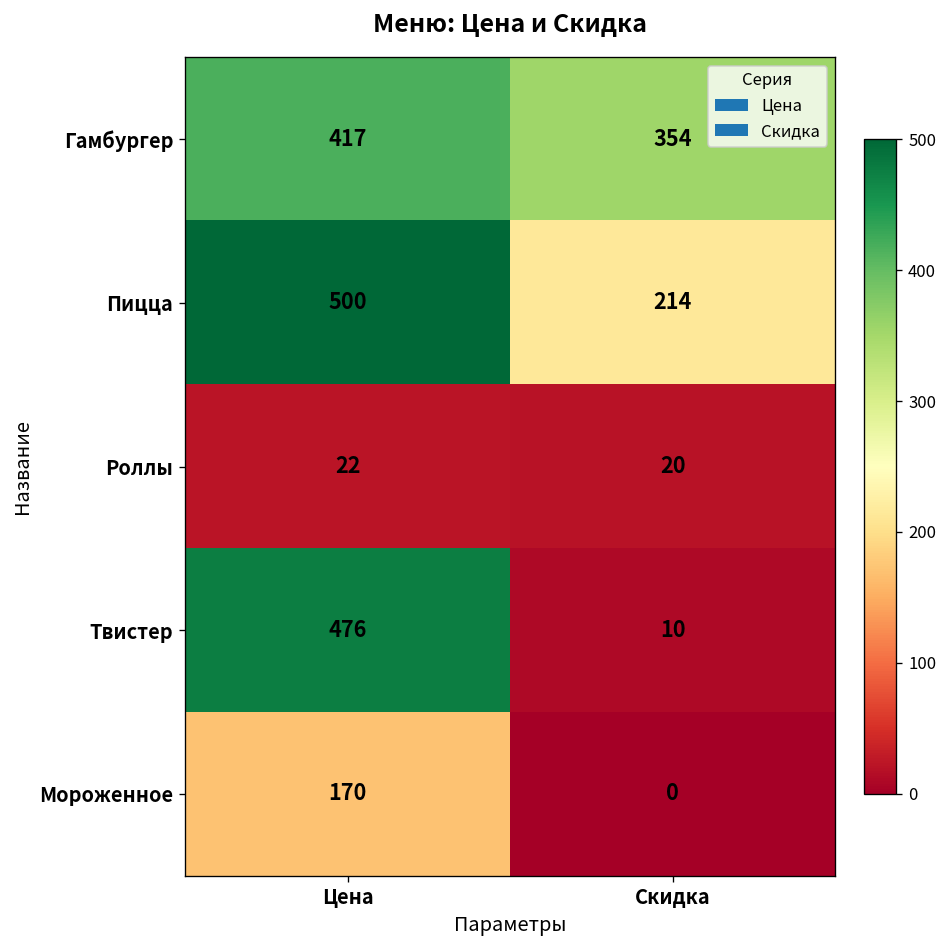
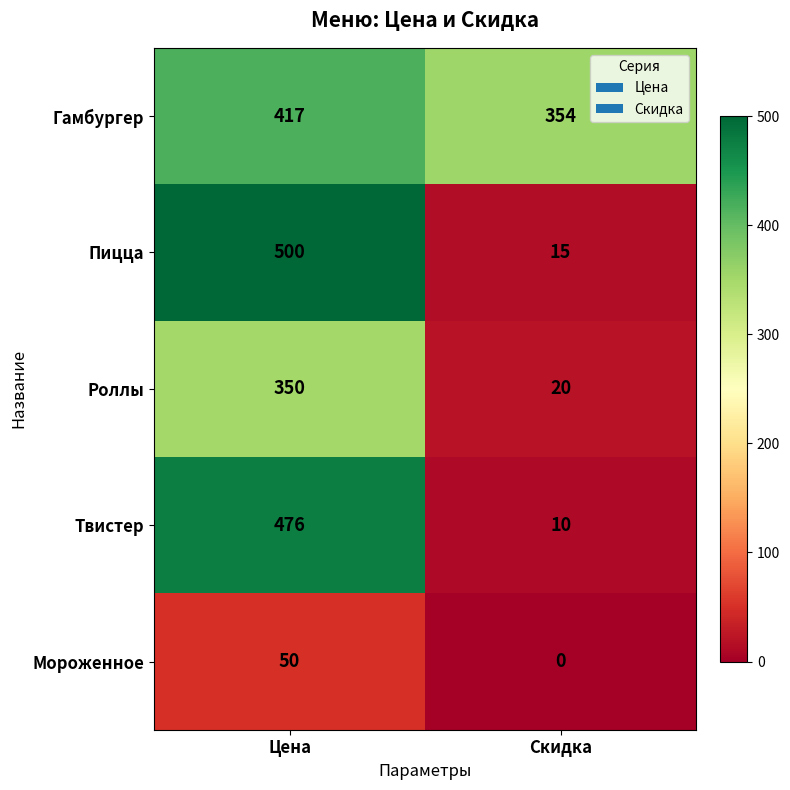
Пицца, Скидка: 214 -> 15
Роллы, Цена: 22 -> 350
Мороженное, Цена: 170 -> 50
